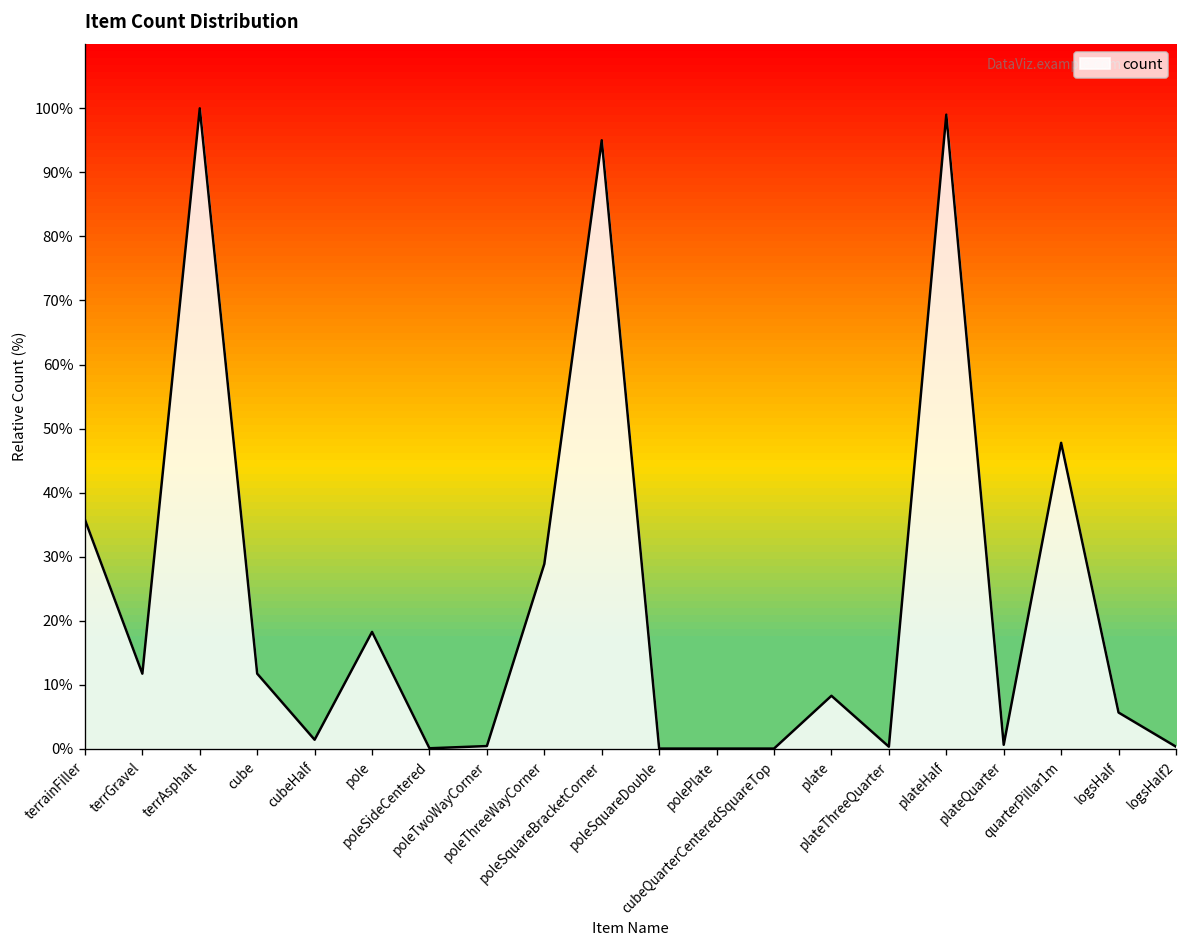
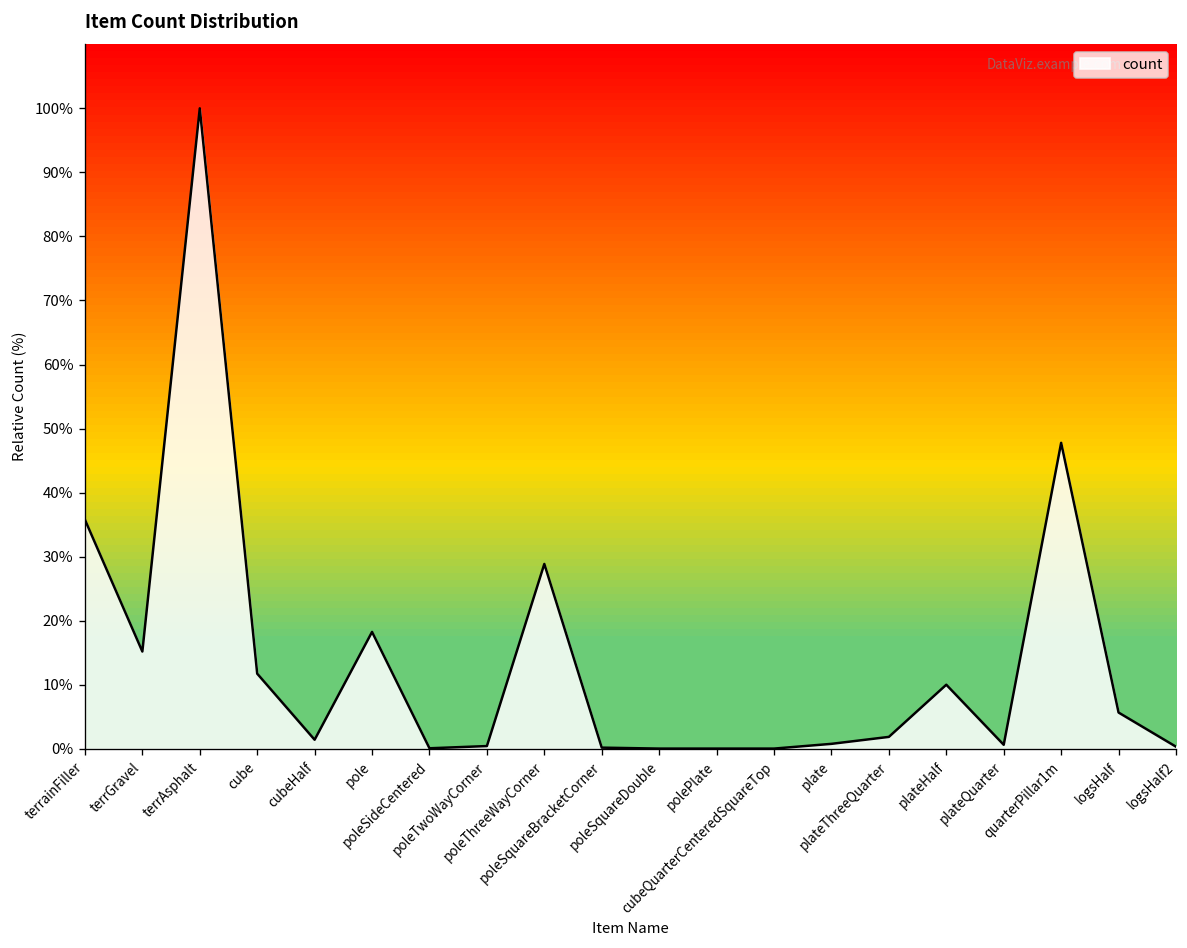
terrGravel: 12% -> 15%
poleSquareBracketCorner: 95% -> 0%
plate: 8% -> 1%
plateThreeQuarter: 0% -> 2%
plateHalf: 99% -> 10%
